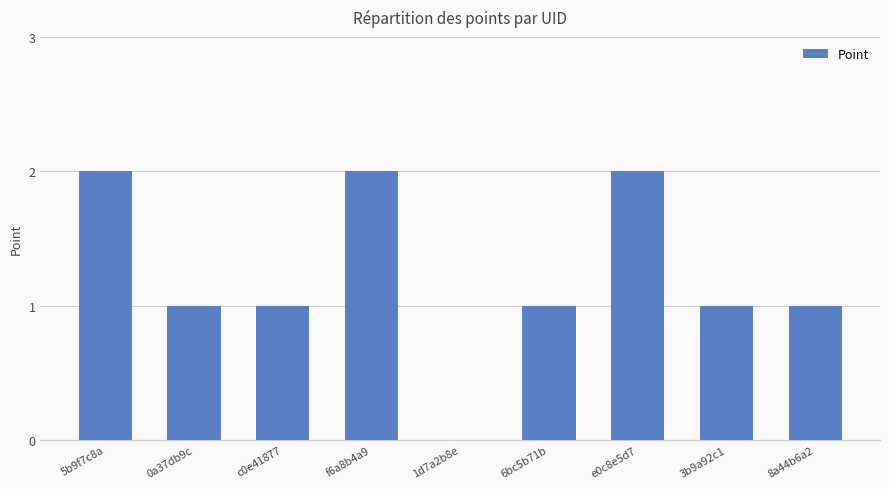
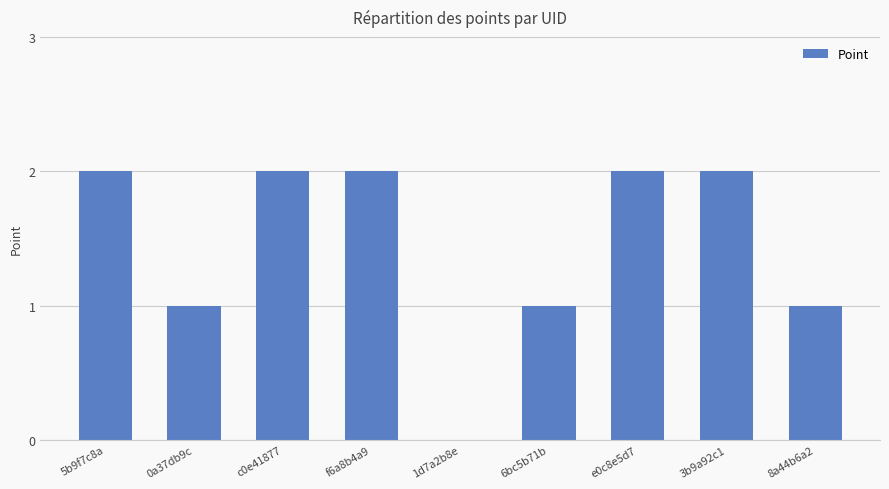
c0e41877: 1 -> 2
3b9a92c1: 1 -> 2
